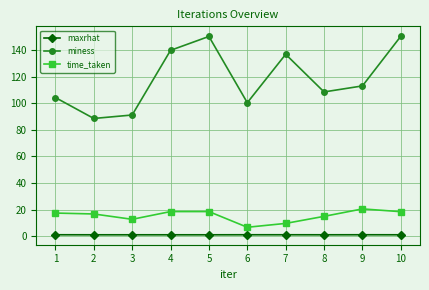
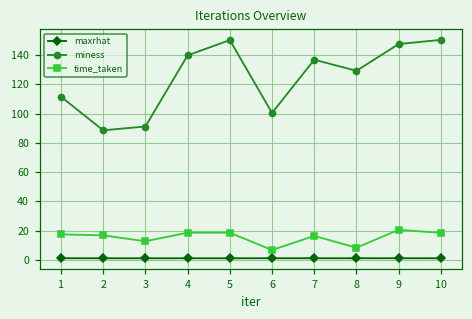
miness, 1: 104 -> 112
time_taken, 7: 10 -> 16
miness, 8: 108 -> 129
time_taken, 8: 15 -> 8
miness, 9: 113 -> 148
